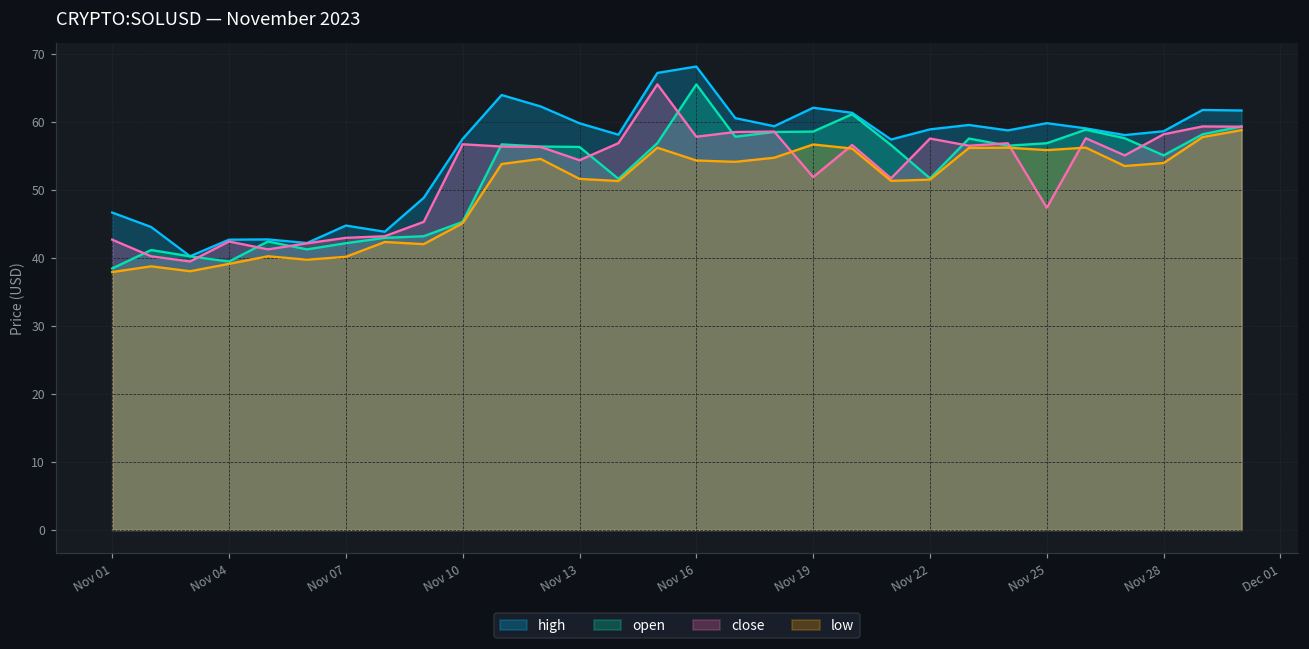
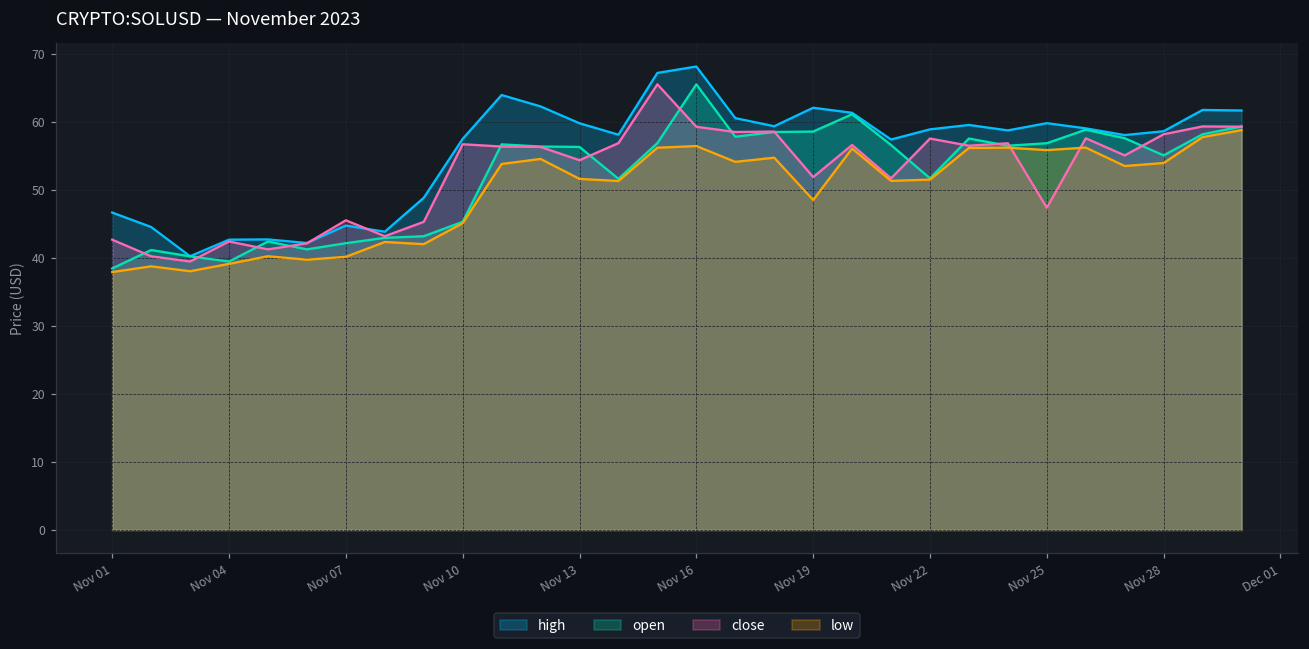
close, Nov 07: 43 -> 46
close, Nov 16: 58 -> 59
low, Nov 16: 54 -> 56
low, Nov 19: 57 -> 49
